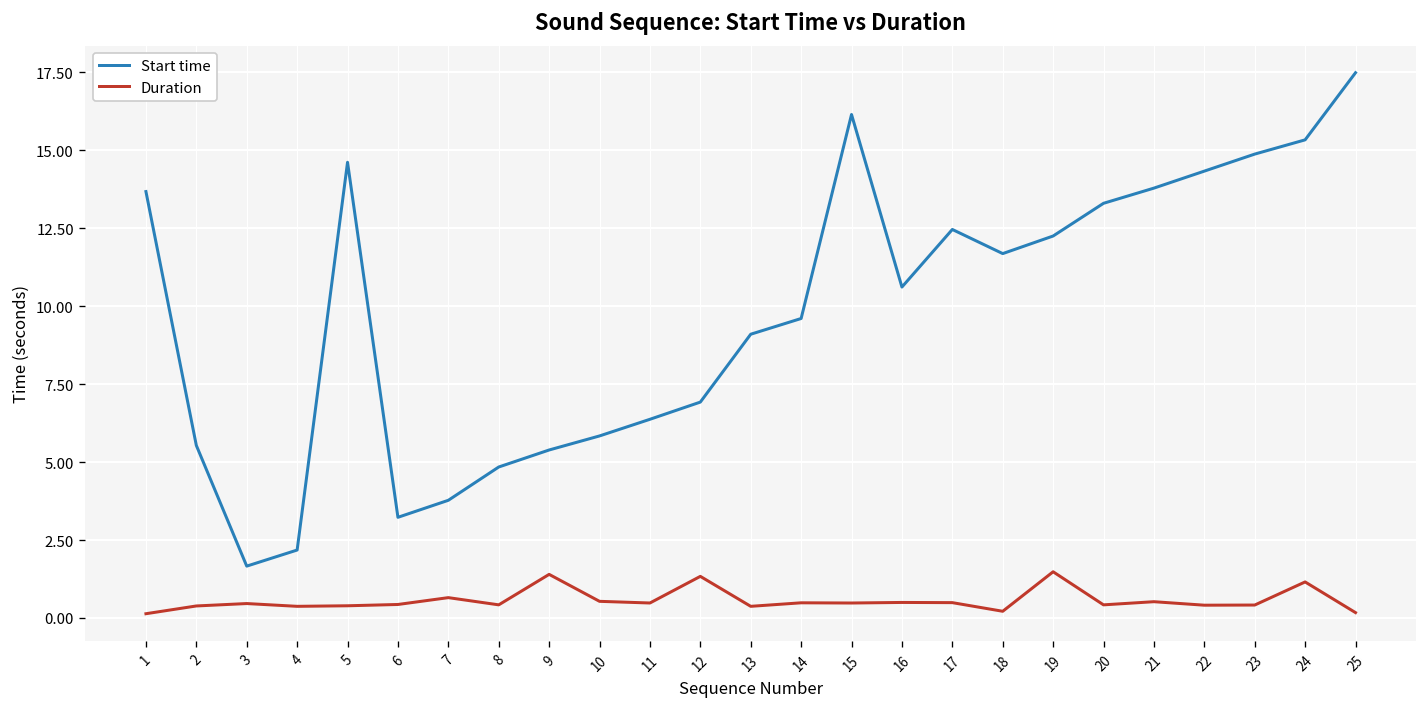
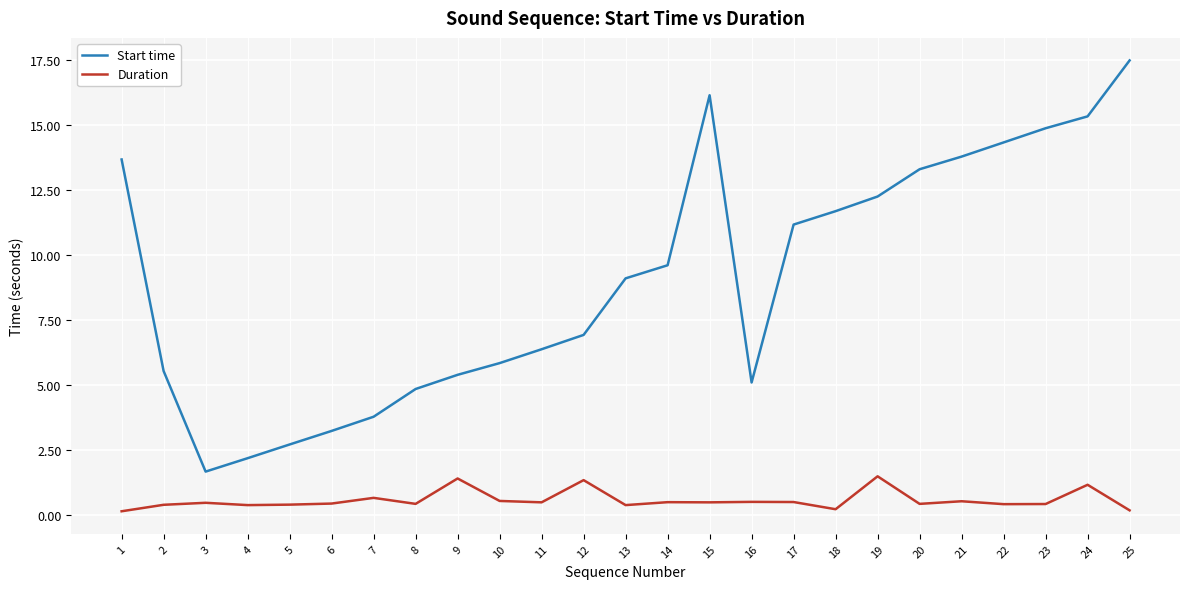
Start time, 5: 14.6 -> 2.7
Start time, 16: 10.6 -> 5.1
Start time, 17: 12.5 -> 11.2
